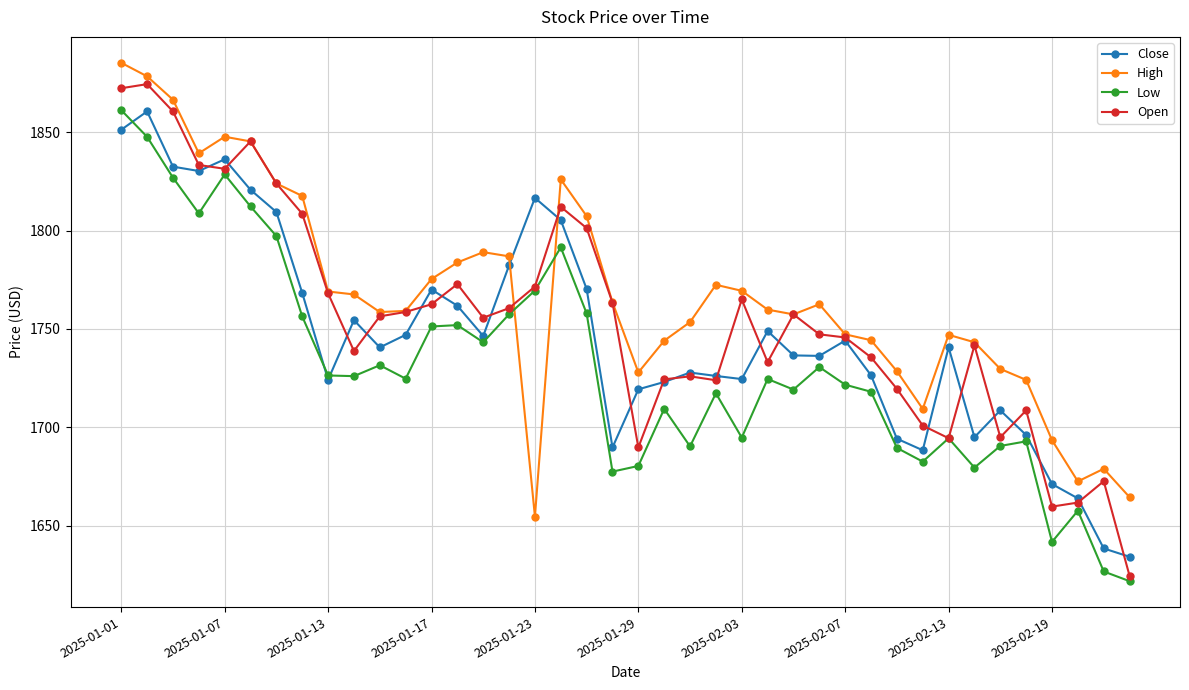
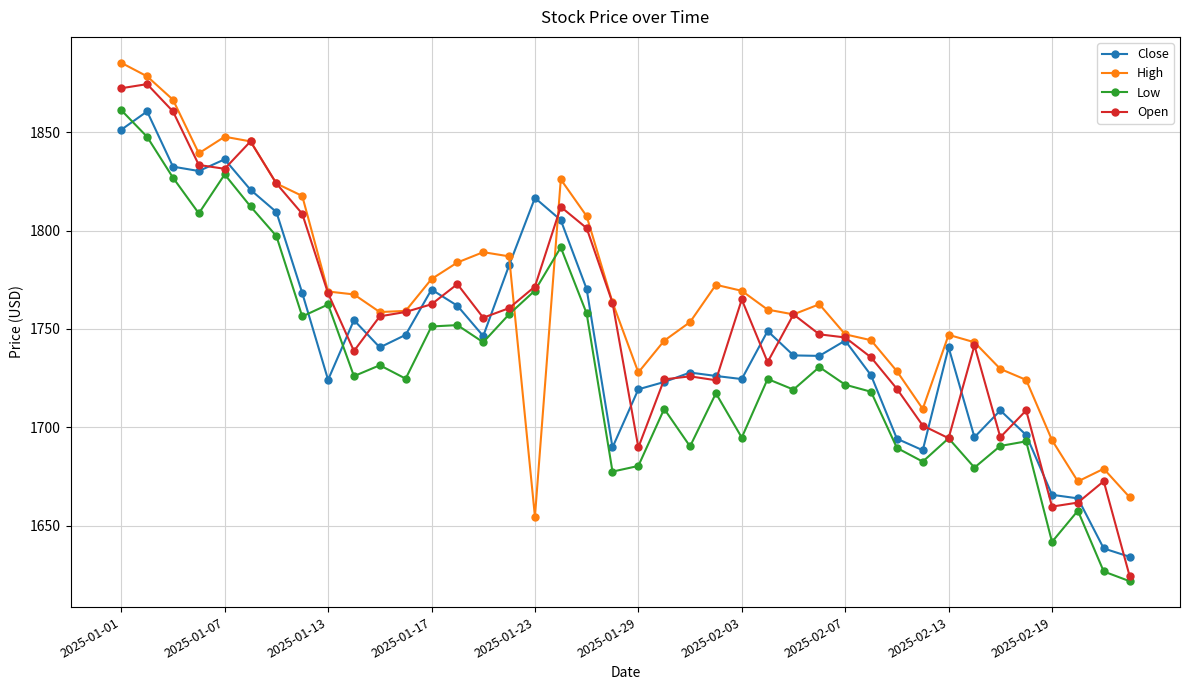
Low, 2025-01-13: 1726 -> 1762
Close, 2025-02-19: 1671 -> 1666
